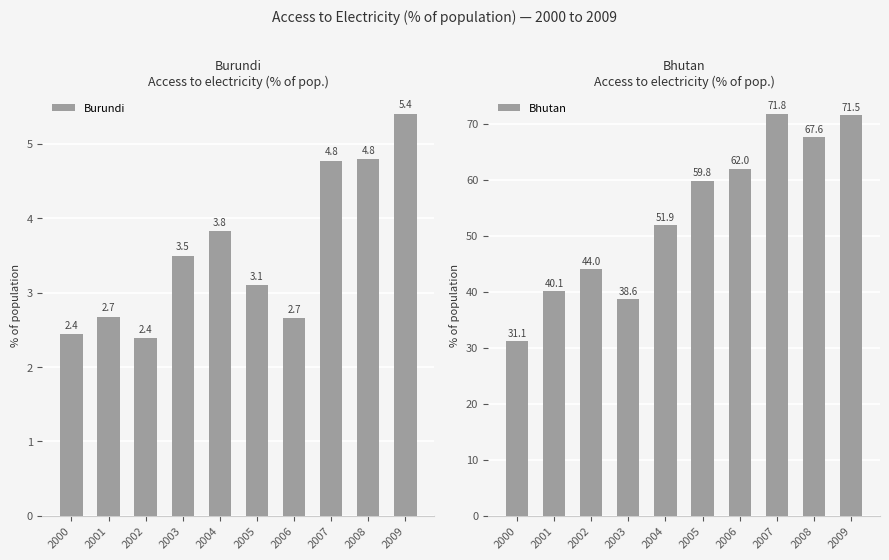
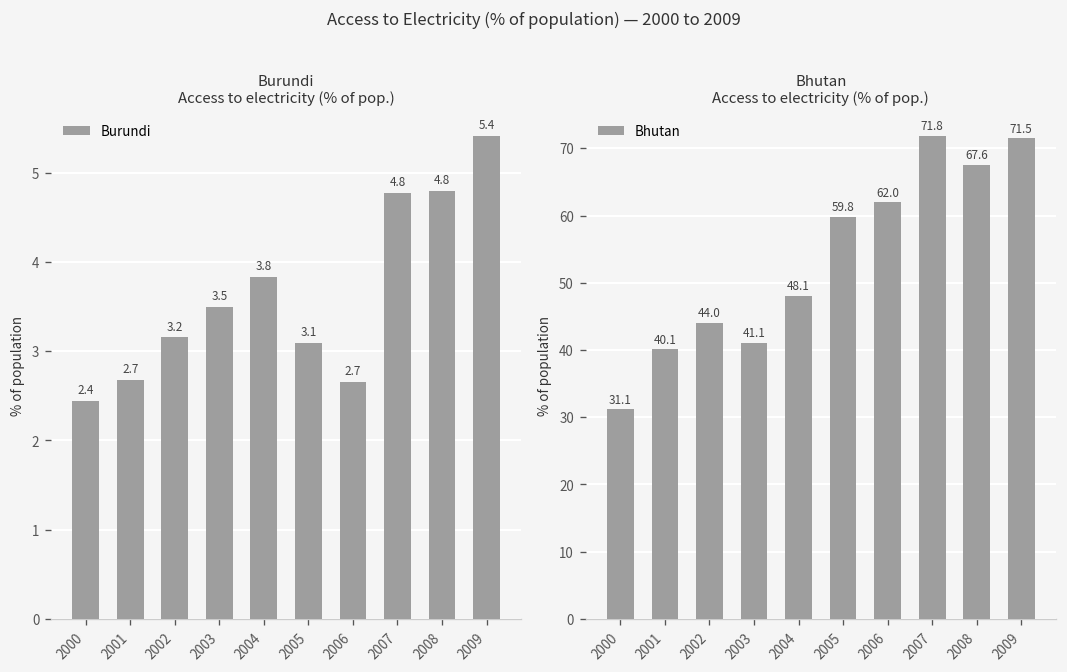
Burundi Access to electricity (% of pop.), 2002: 2.4 -> 3.2
Bhutan Access to electricity (% of pop.), 2003: 38.6 -> 41.1
Bhutan Access to electricity (% of pop.), 2004: 51.9 -> 48.1
